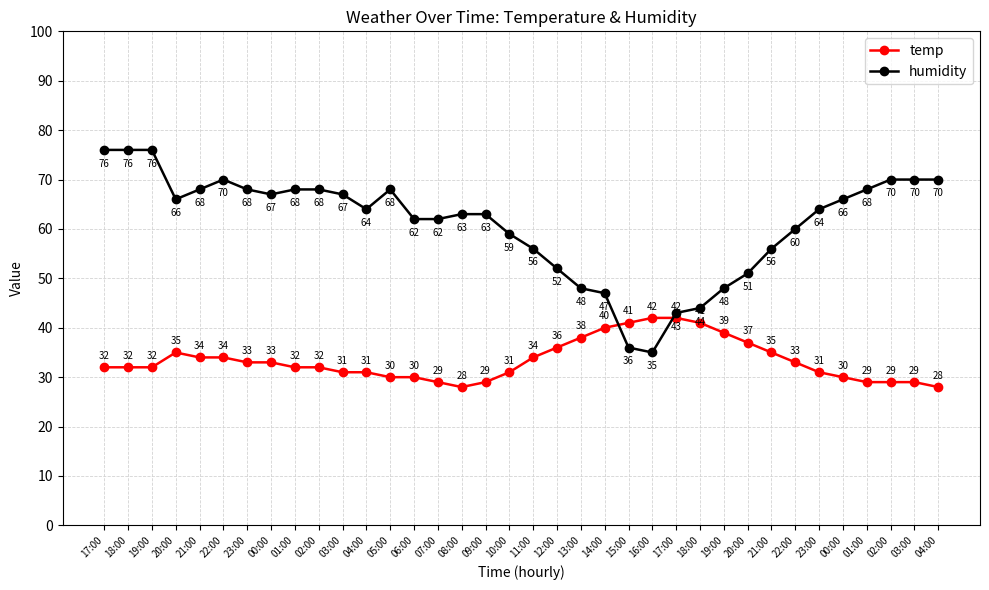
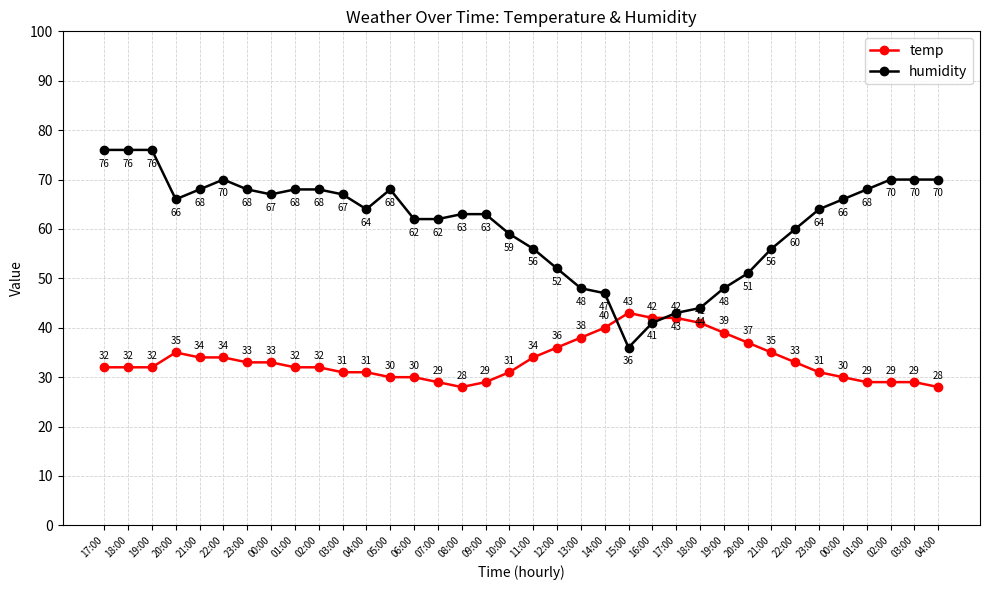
temp, 15:00: 41 -> 43
humidity, 16:00: 35 -> 41
